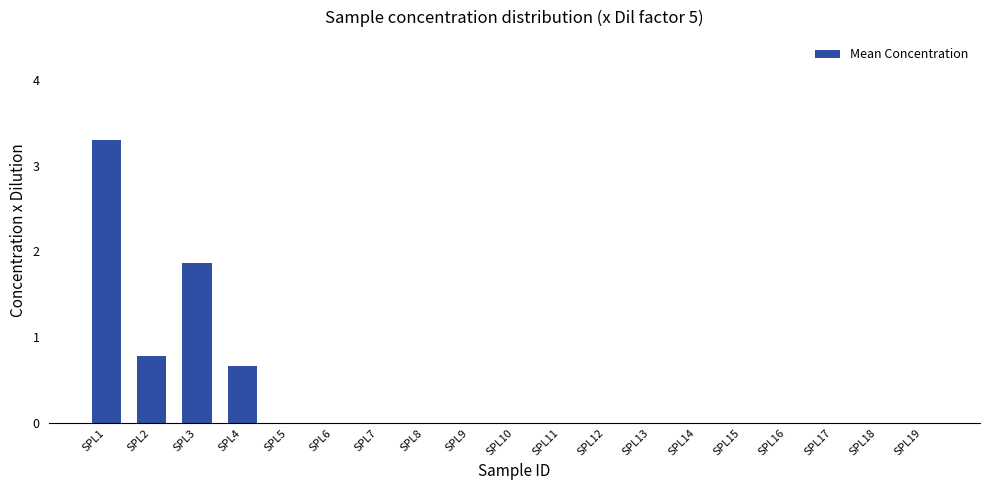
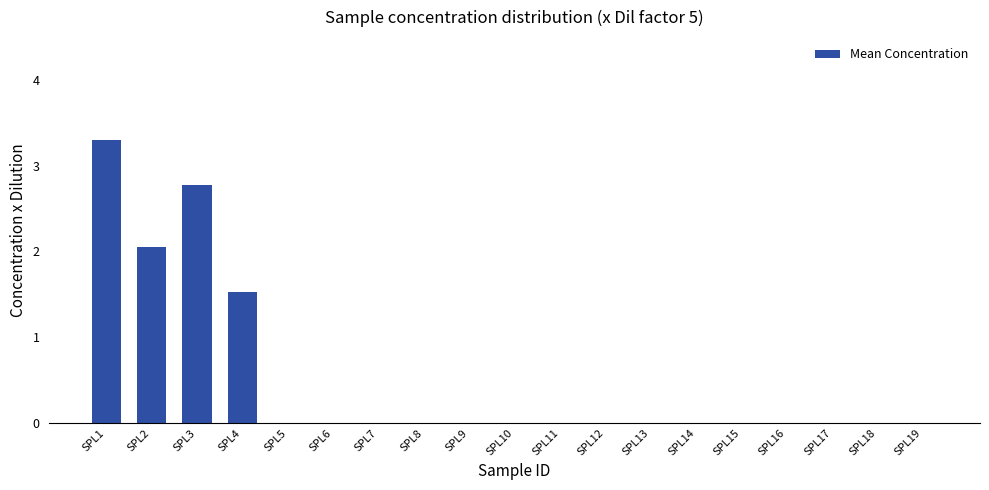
SPL2: 0.8 -> 2.0
SPL3: 1.9 -> 2.8
SPL4: 0.7 -> 1.5
